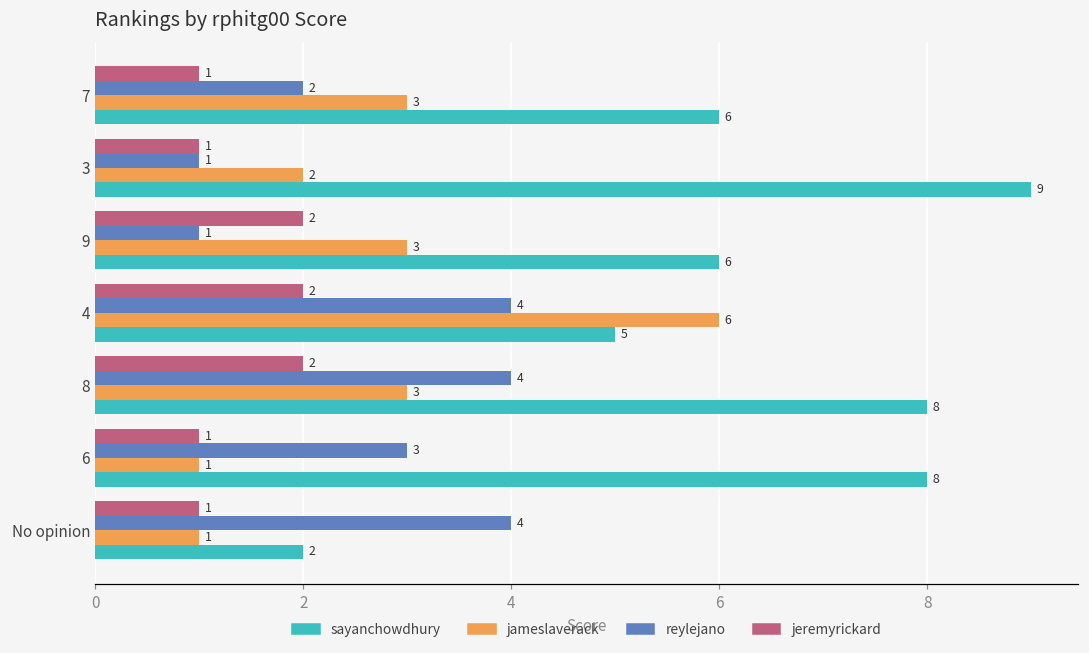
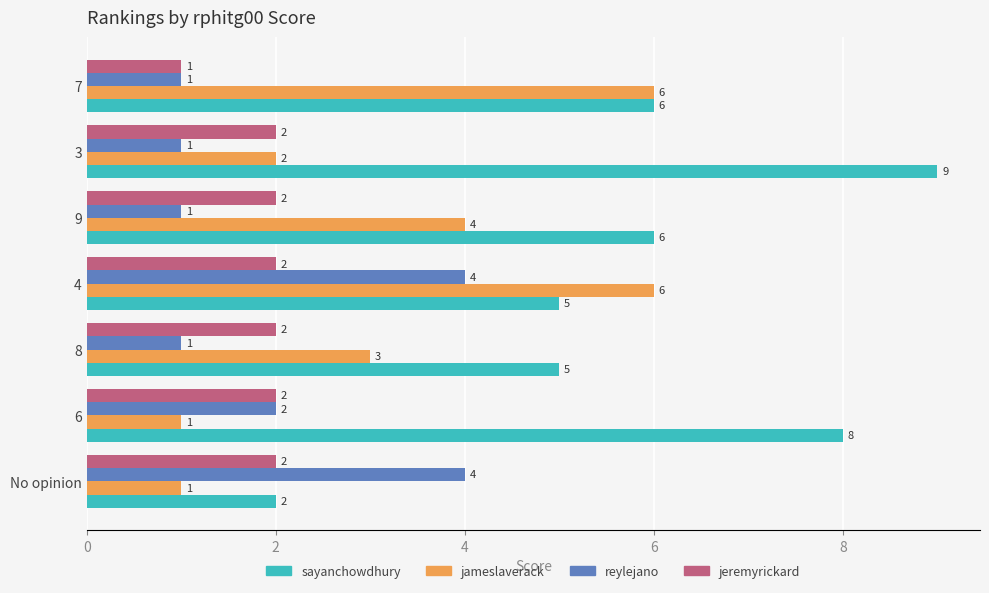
reylejano, 7: 2 -> 1
jameslaverack, 7: 3 -> 6
jeremyrickard, 3: 1 -> 2
jameslaverack, 9: 3 -> 4
reylejano, 8: 4 -> 1
sayanchowdhury, 8: 8 -> 5
jeremyrickard, 6: 1 -> 2
reylejano, 6: 3 -> 2
jeremyrickard, No opinion: 1 -> 2
